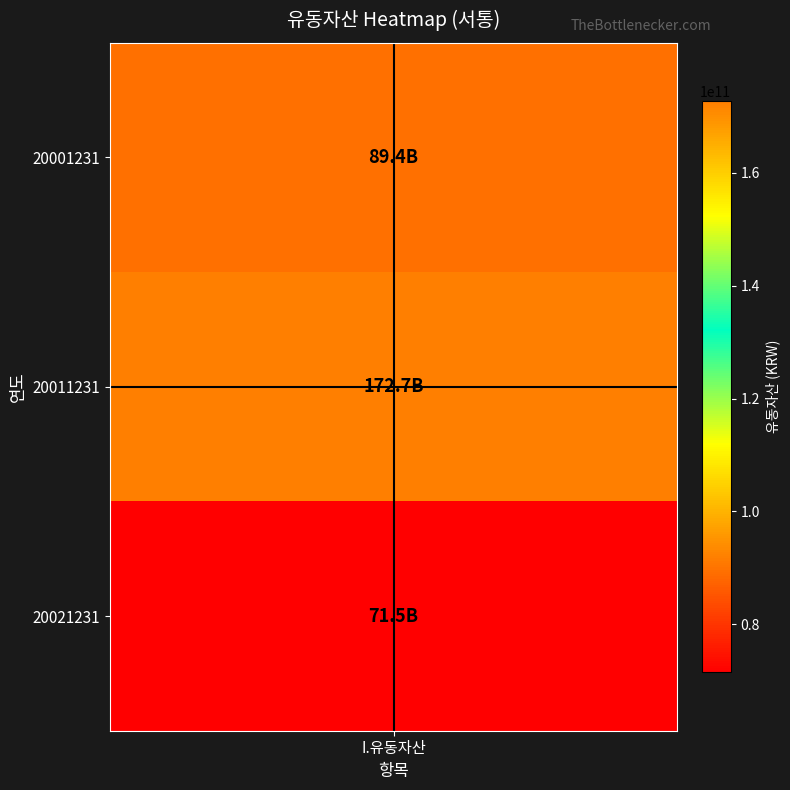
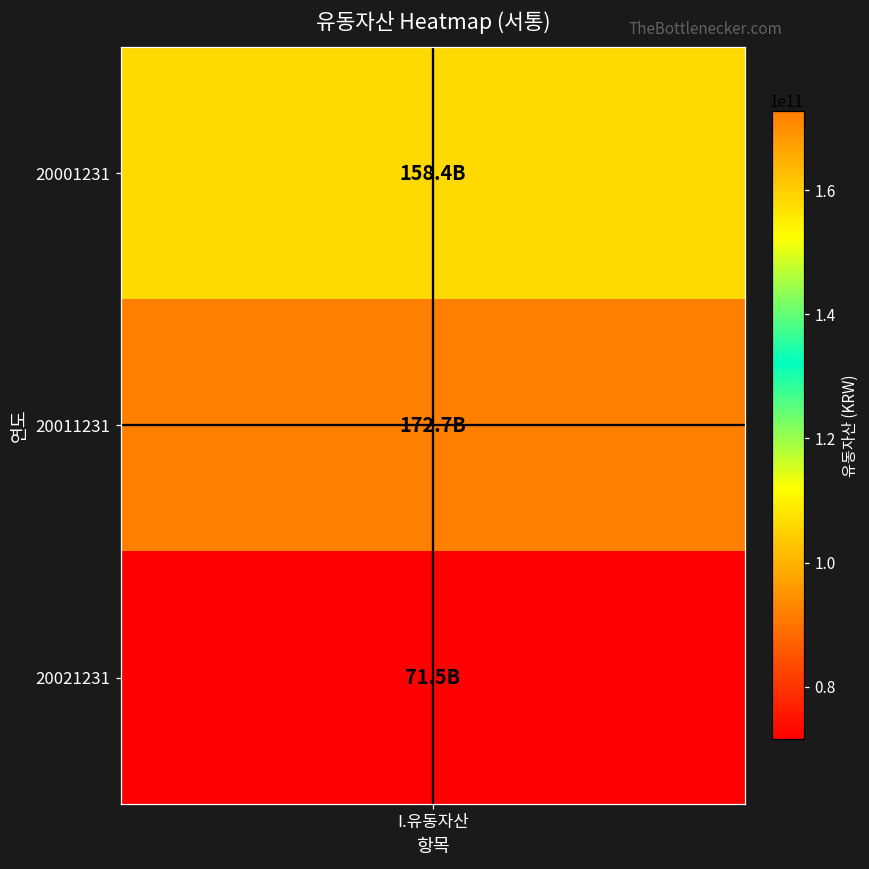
20001231, I.유동자산: 89.4B -> 158.4B
